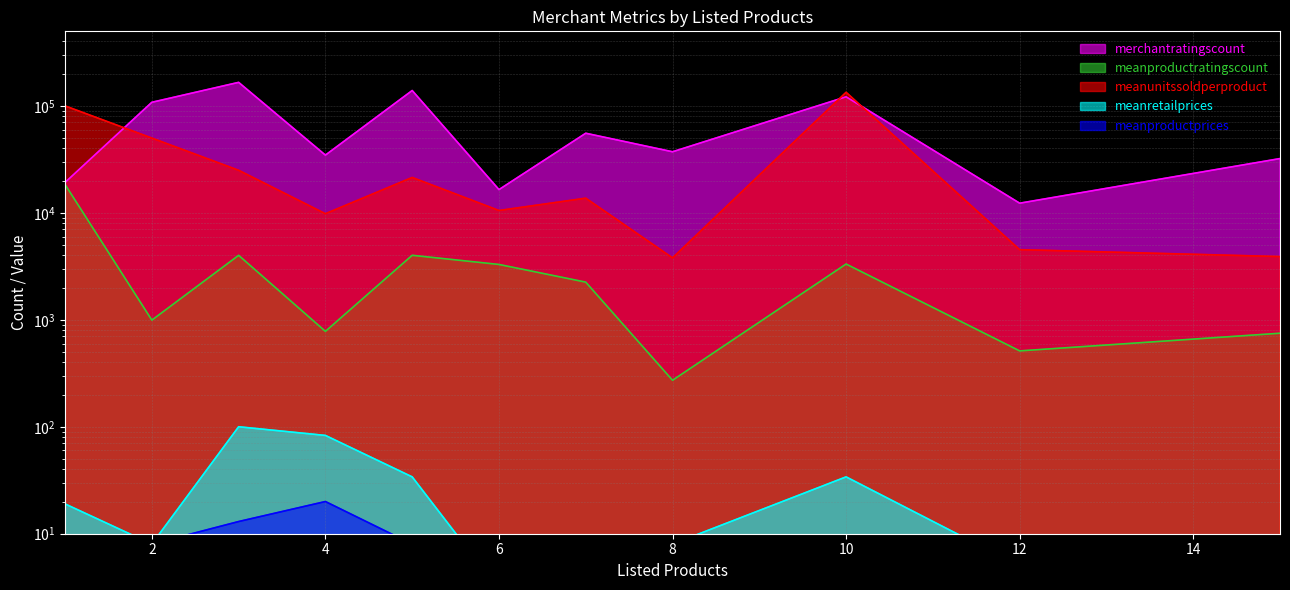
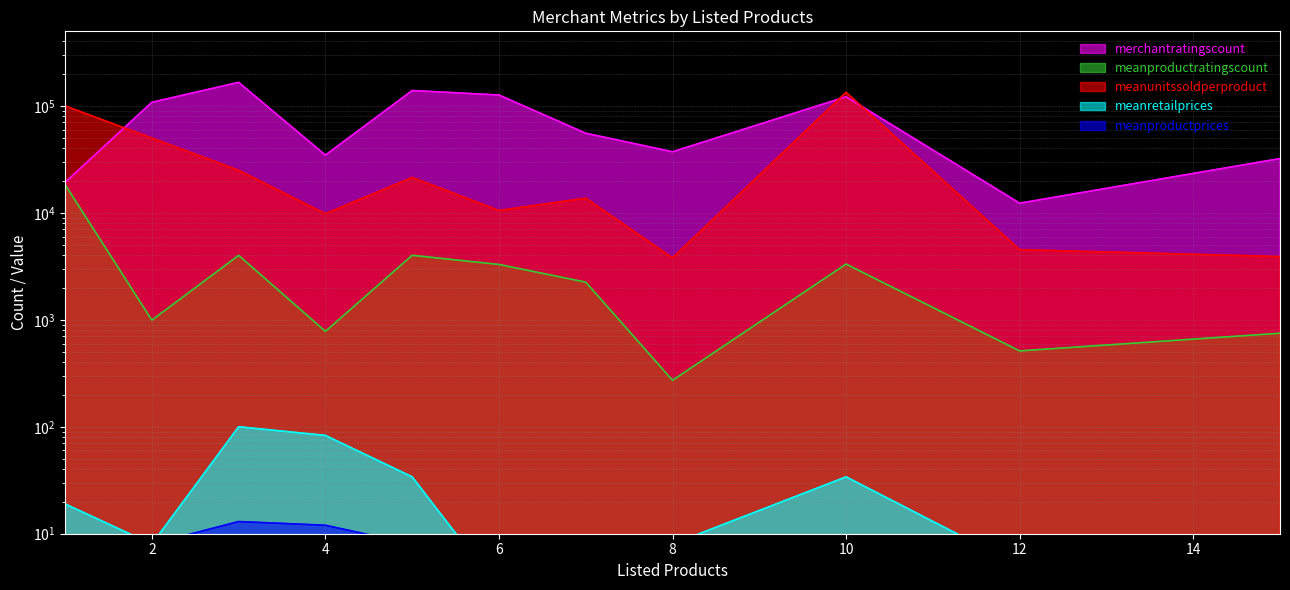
meanproductprices, 4: 20 -> 12
merchantratingscount, 6: 16000 -> 130000
